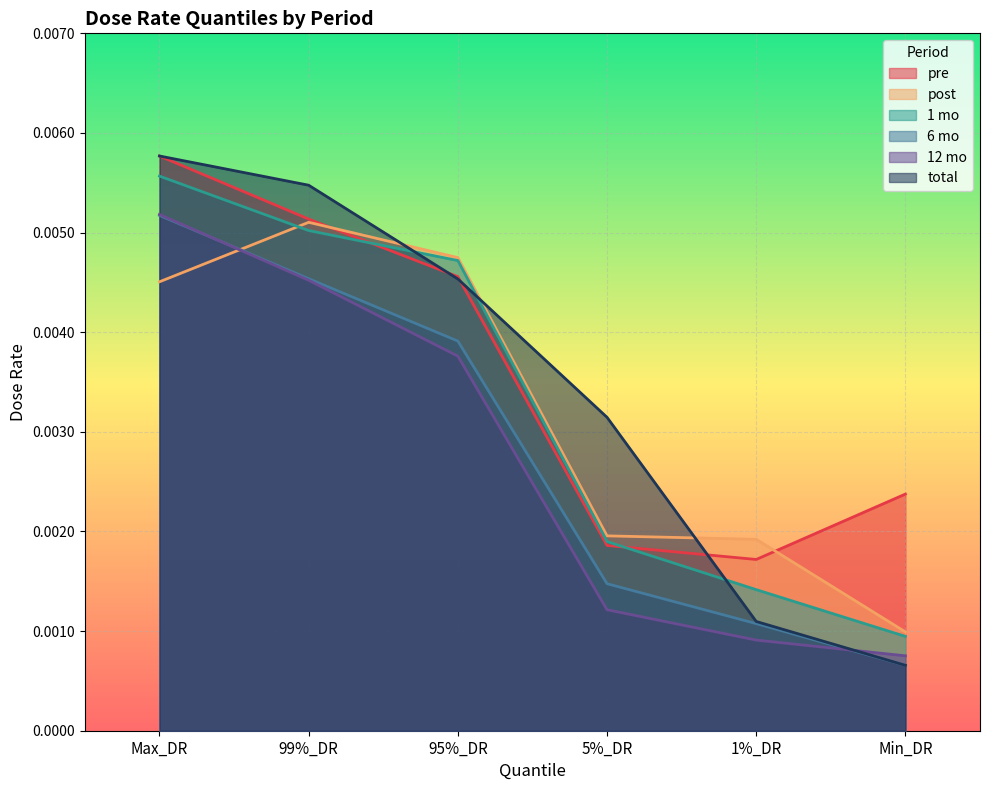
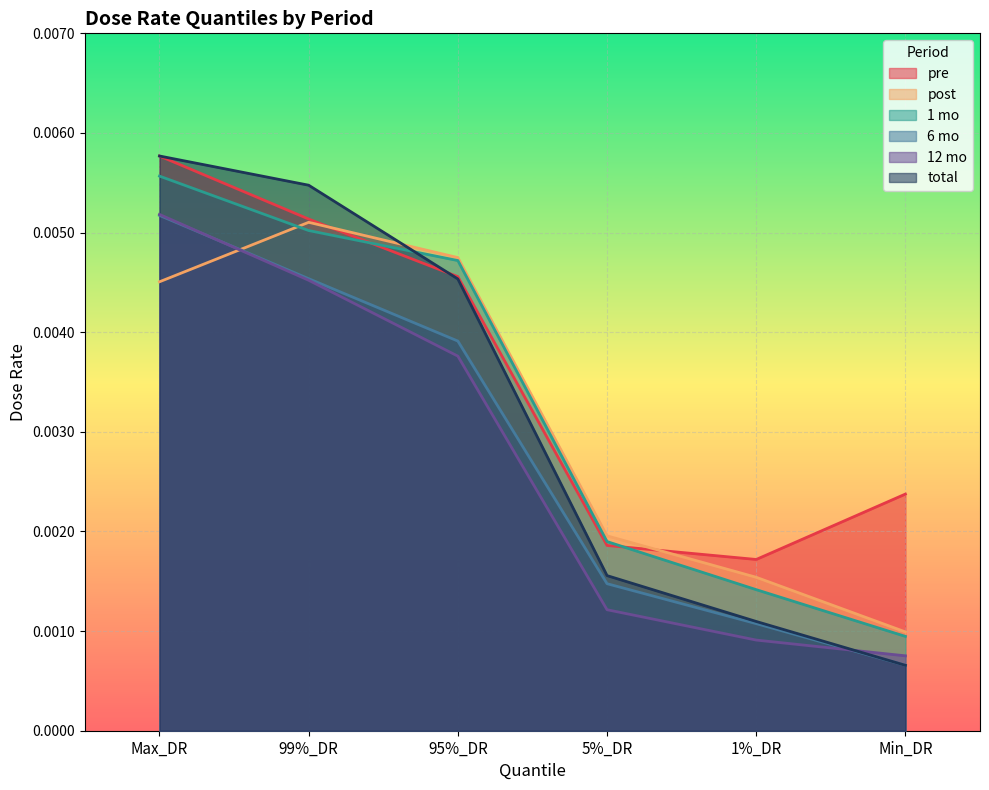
total, 5%_DR: 0.0031 -> 0.0016
post, 1%_DR: 0.0019 -> 0.0015
